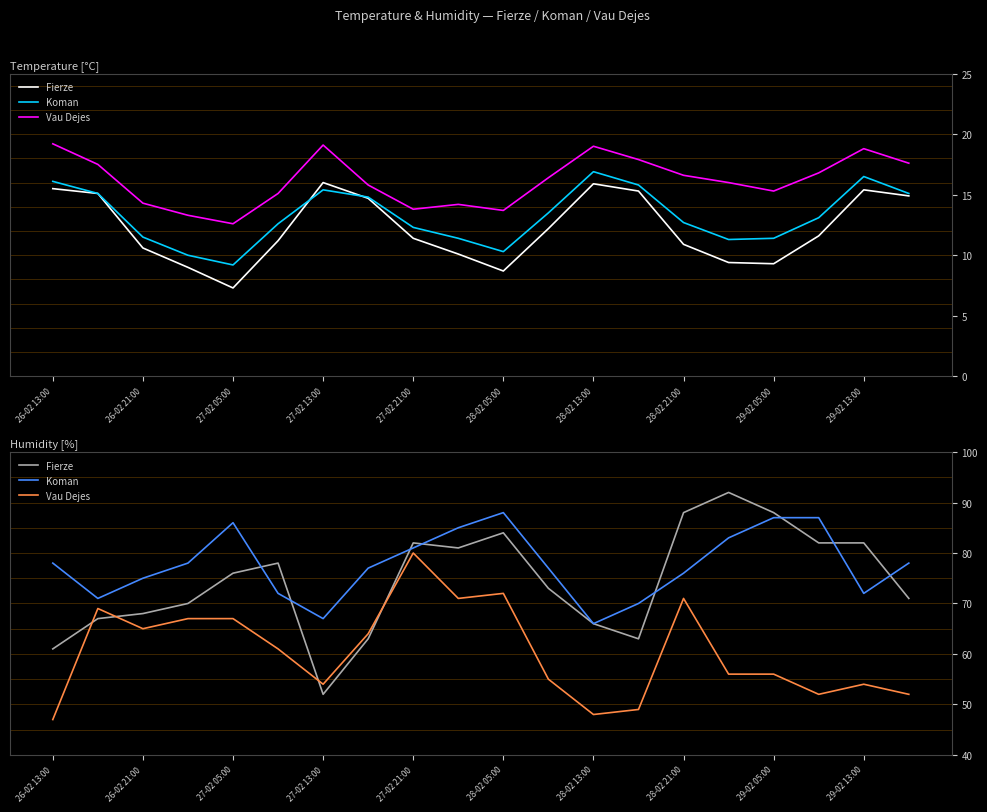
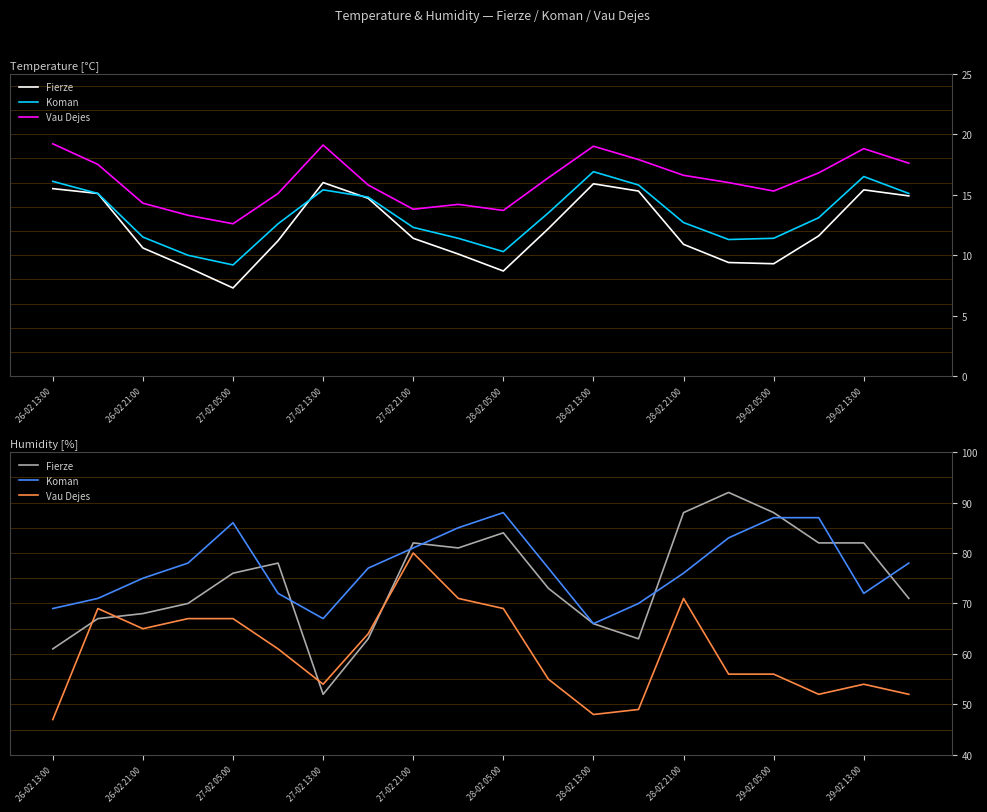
Humidity [%], Koman, 26-02 13:00: 78 -> 69
Humidity [%], Vau Dejes, 28-02 05:00: 72 -> 69
